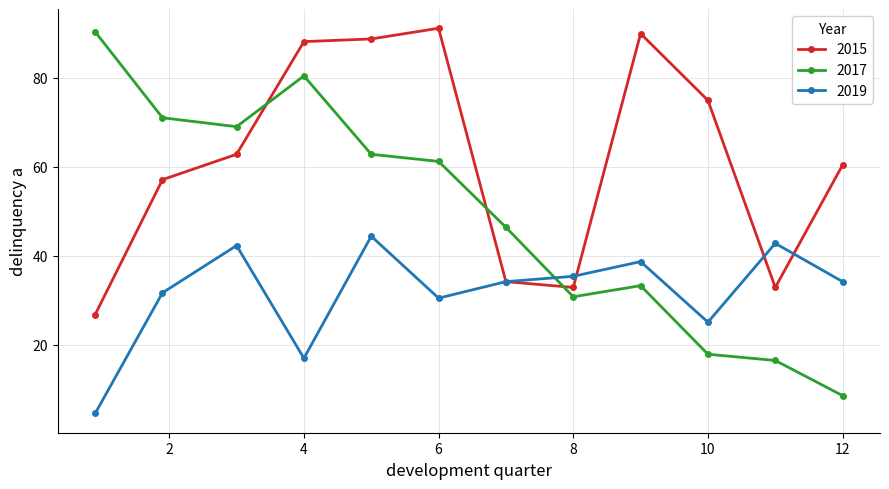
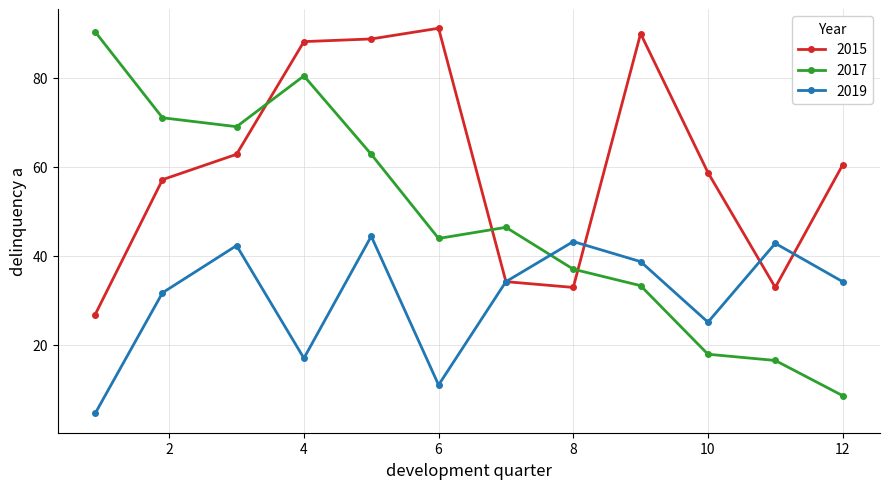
2017, 6: 61 -> 44
2019, 6: 31 -> 11
2017, 8: 31 -> 37
2019, 8: 35 -> 43
2015, 10: 75 -> 59
